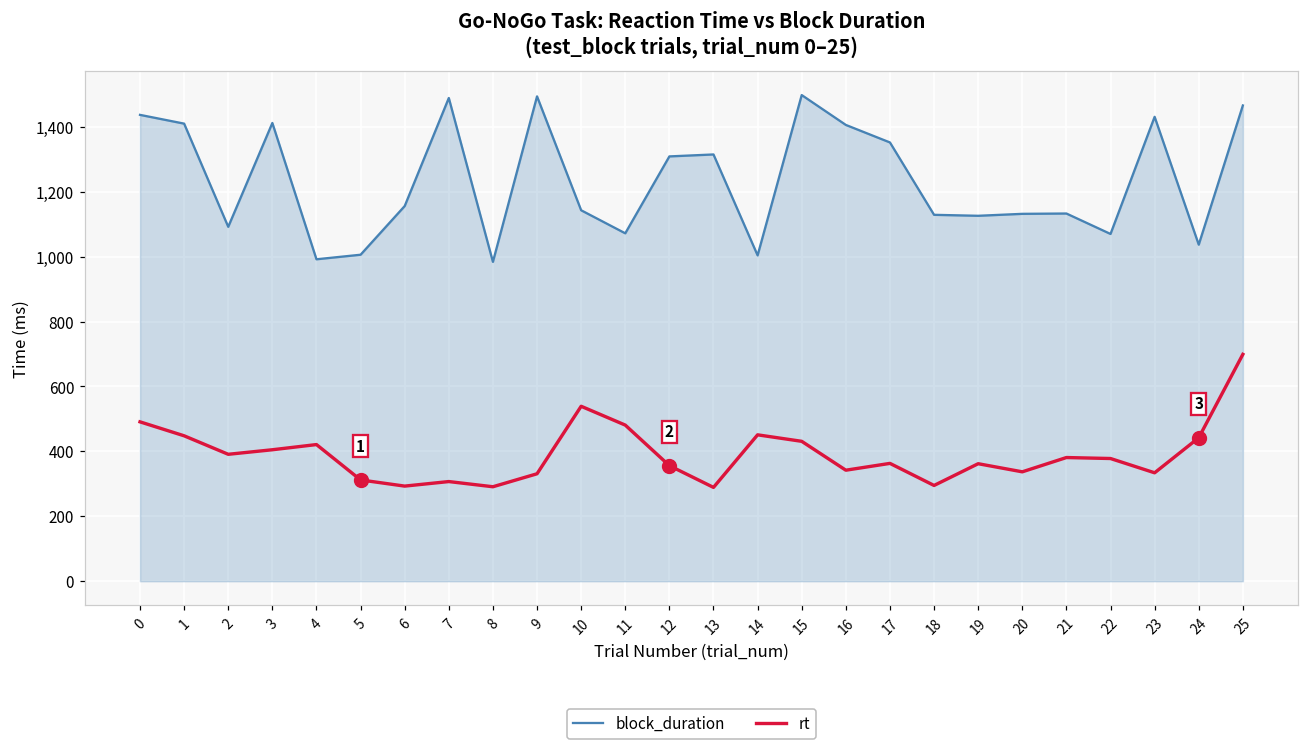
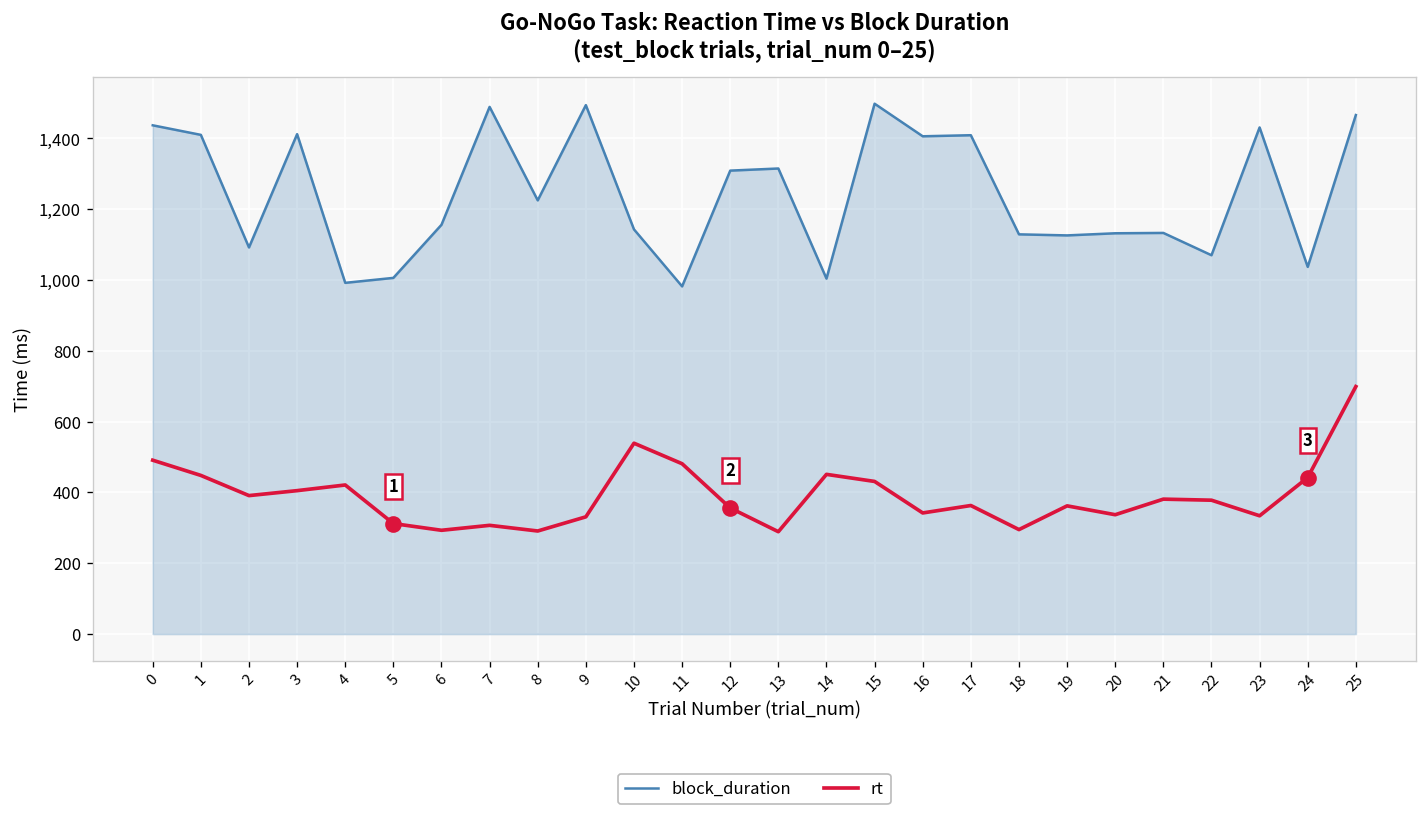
block_duration, 8: 980 -> 1,230
block_duration, 11: 1,070 -> 980
block_duration, 17: 1,350 -> 1,410
